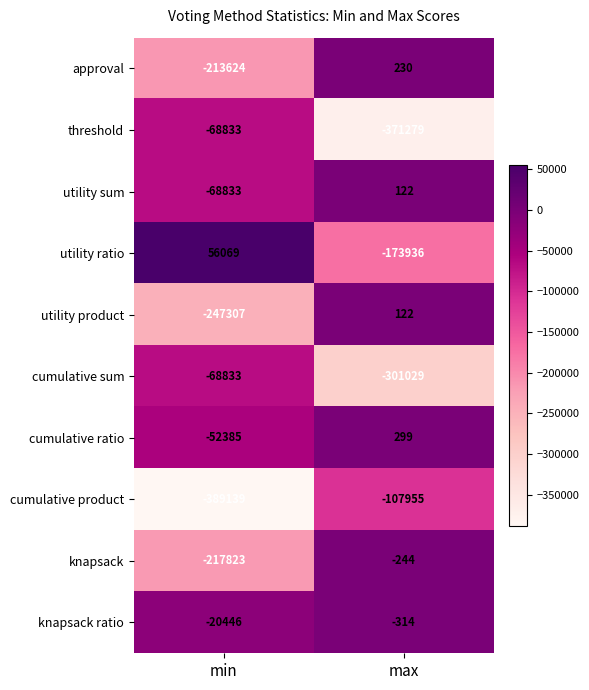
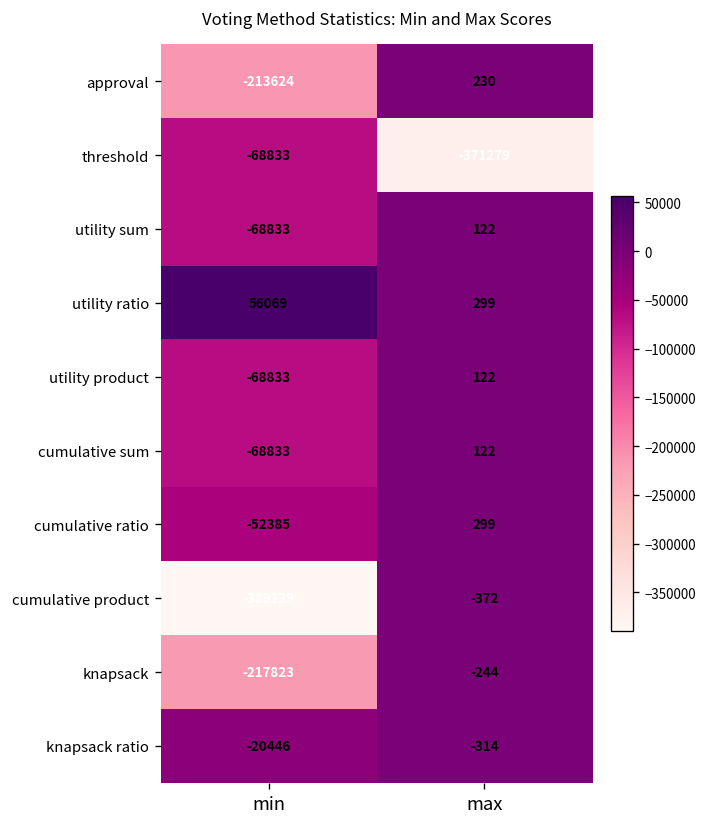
utility ratio, max: -173936 -> 299
utility product, min: -247307 -> -68833
cumulative sum, max: -301029 -> 122
cumulative product, max: -107955 -> -372
